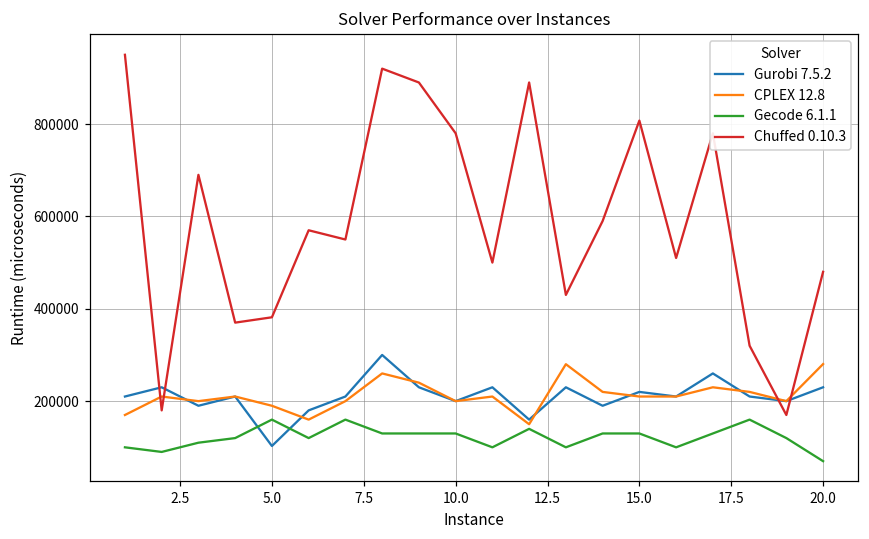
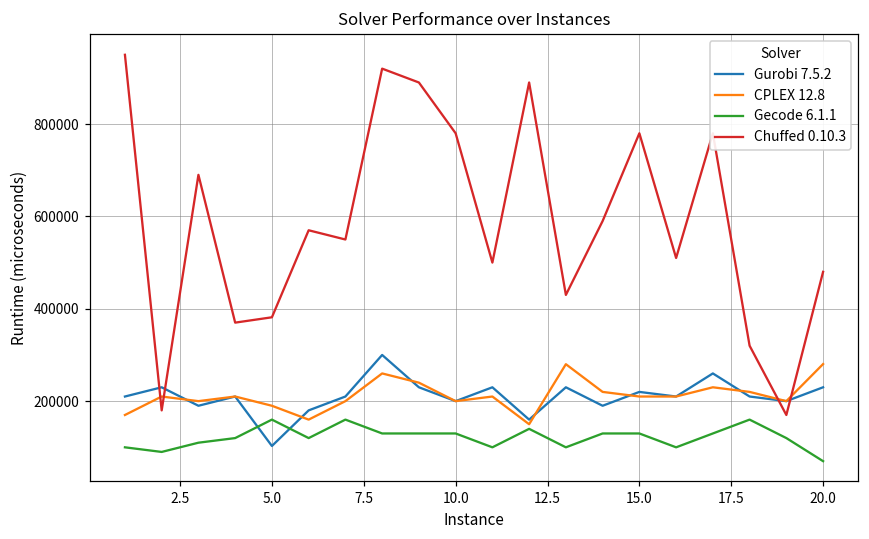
Chuffed 0.10.3, 15.0: 810000 -> 780000
